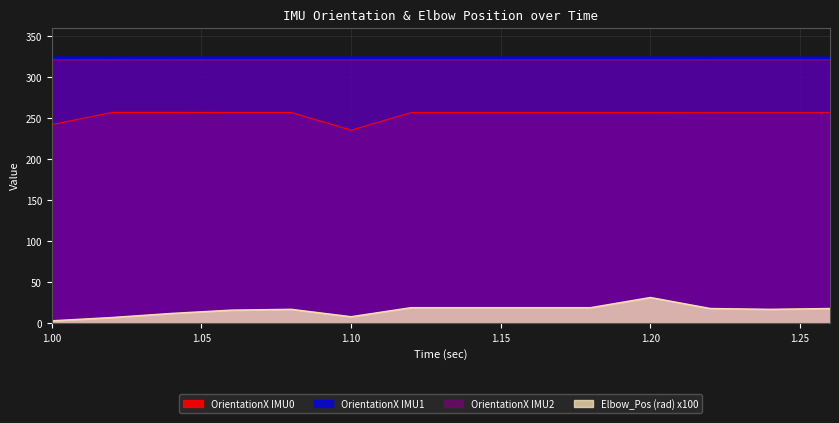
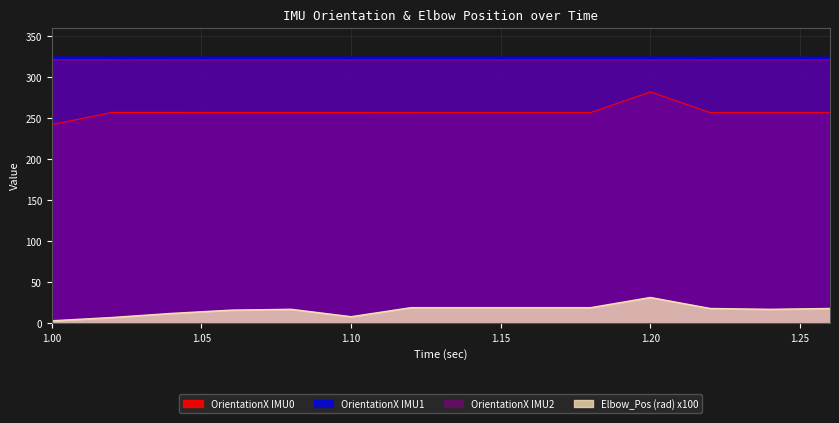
OrientationX IMU0, 1.10: 240 -> 260
OrientationX IMU0, 1.20: 260 -> 280
